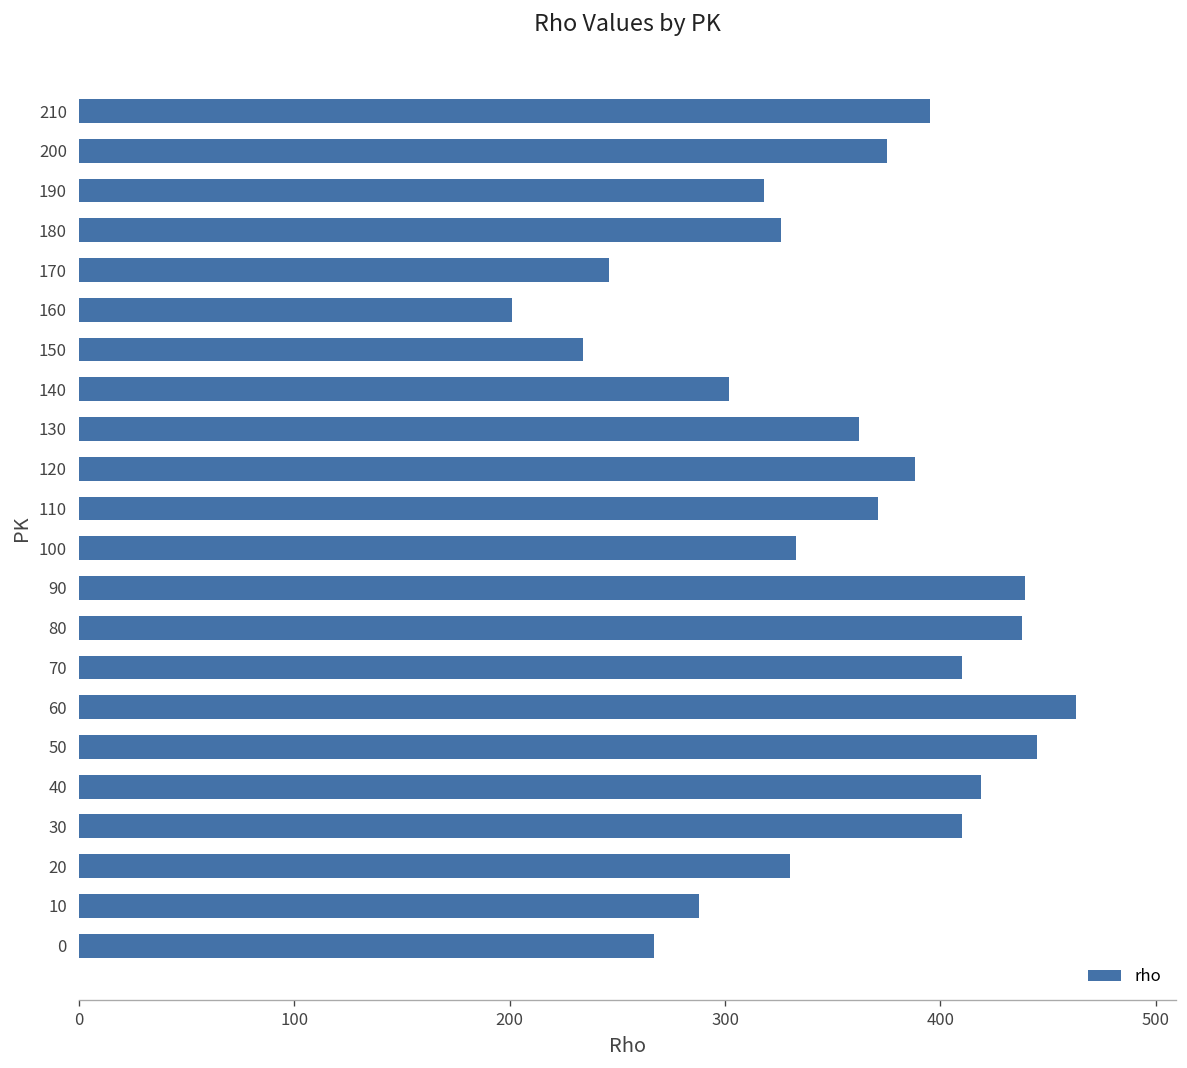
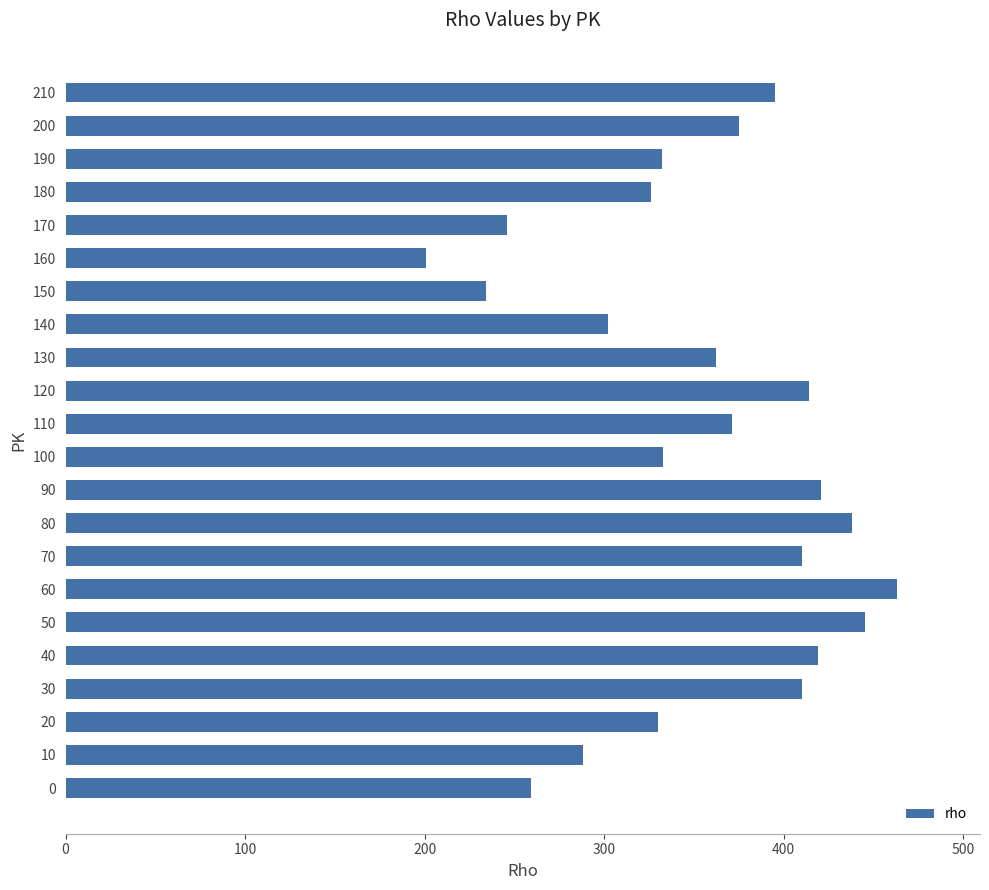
190: 318 -> 332
120: 388 -> 414
90: 439 -> 421
0: 267 -> 259
